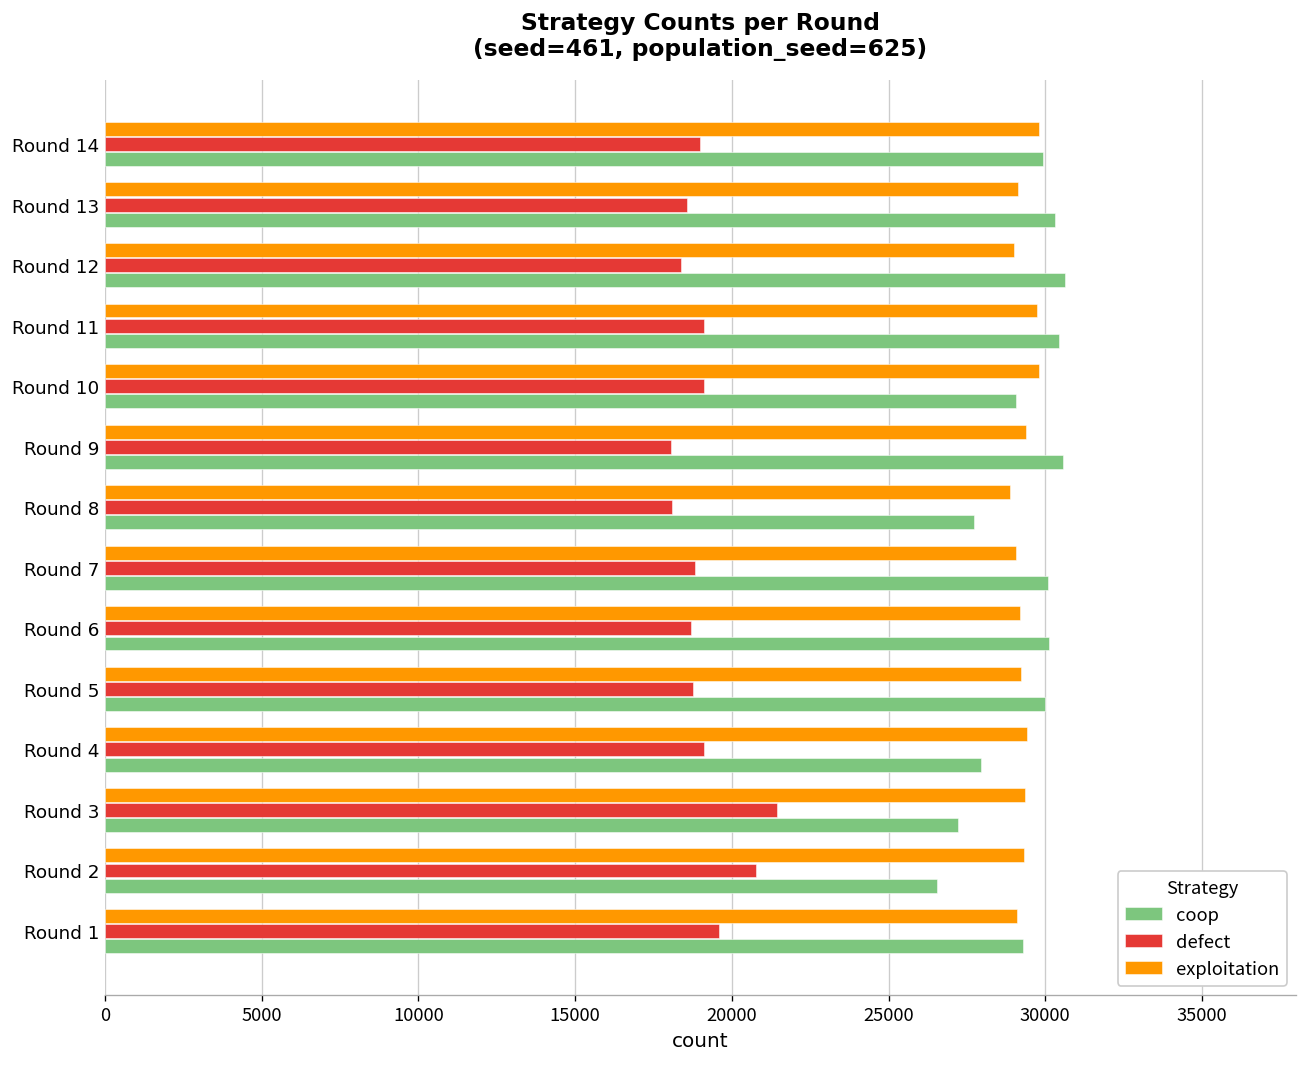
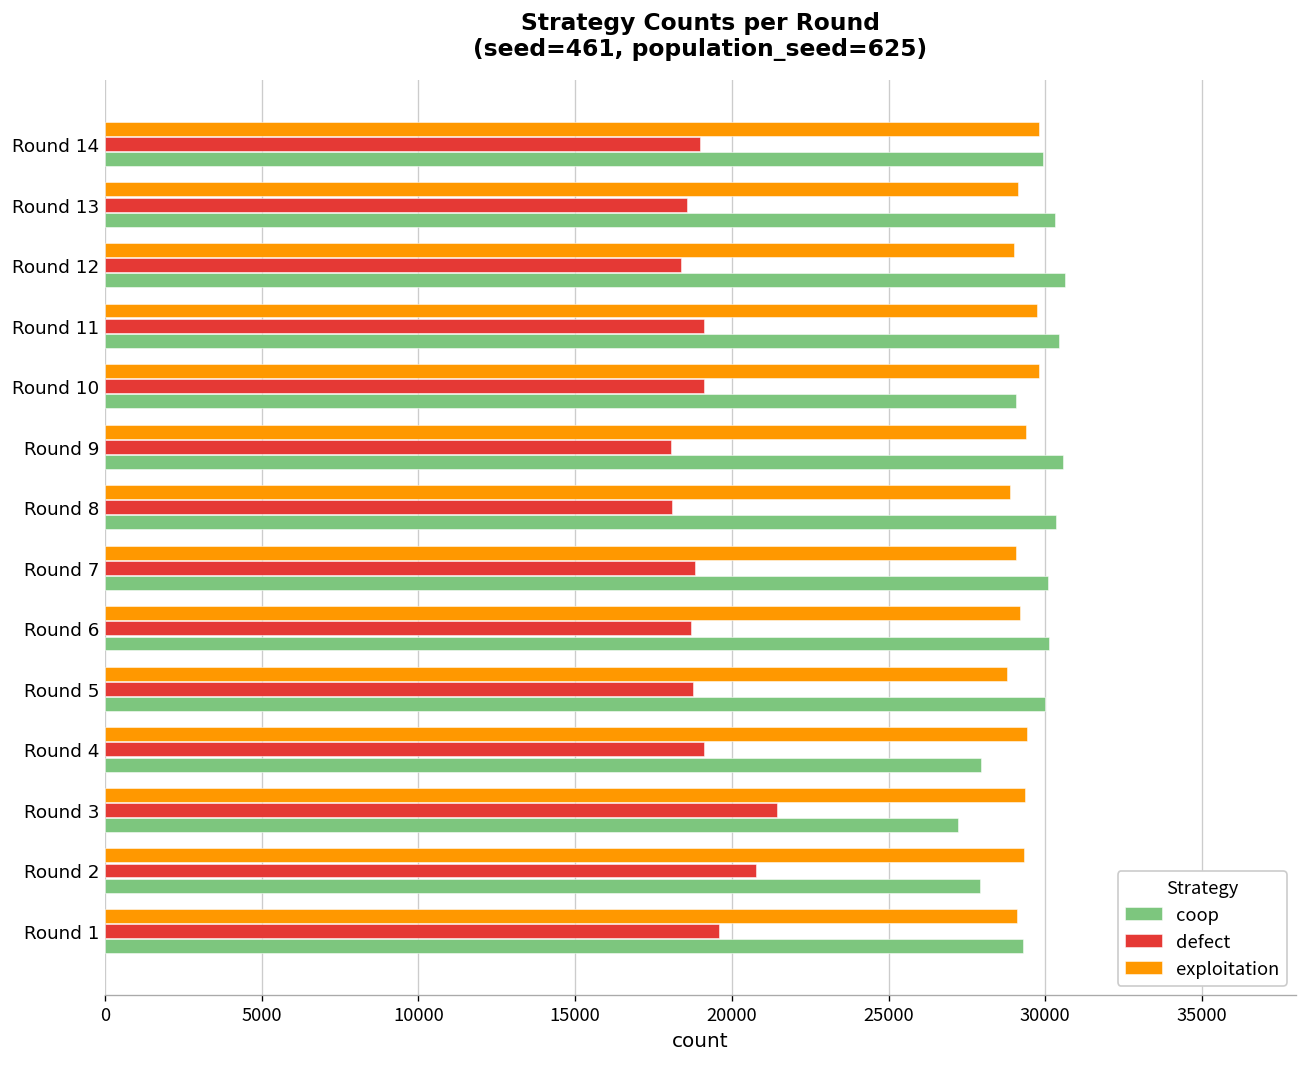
coop, Round 8: 27700 -> 30400
exploitation, Round 5: 29200 -> 28800
coop, Round 2: 26600 -> 27900
